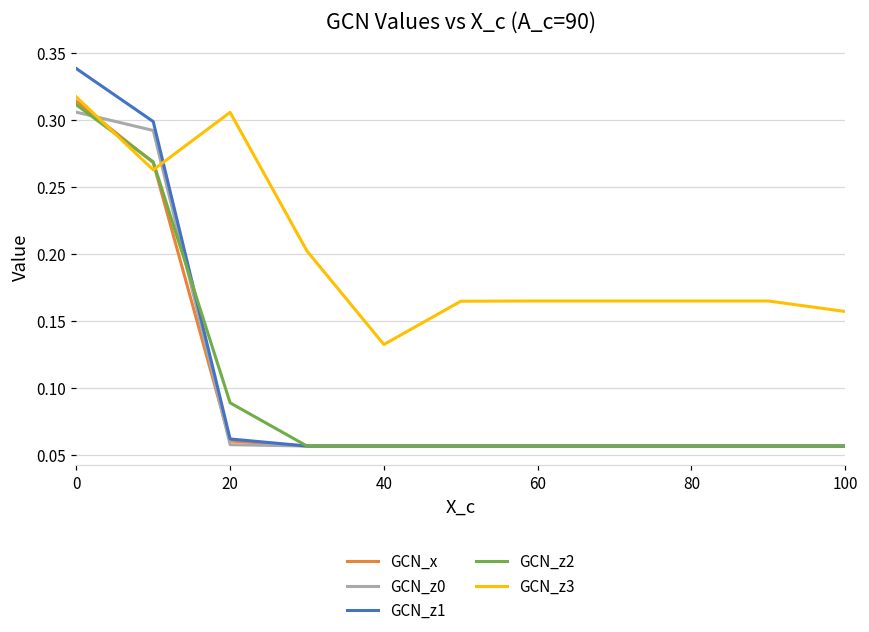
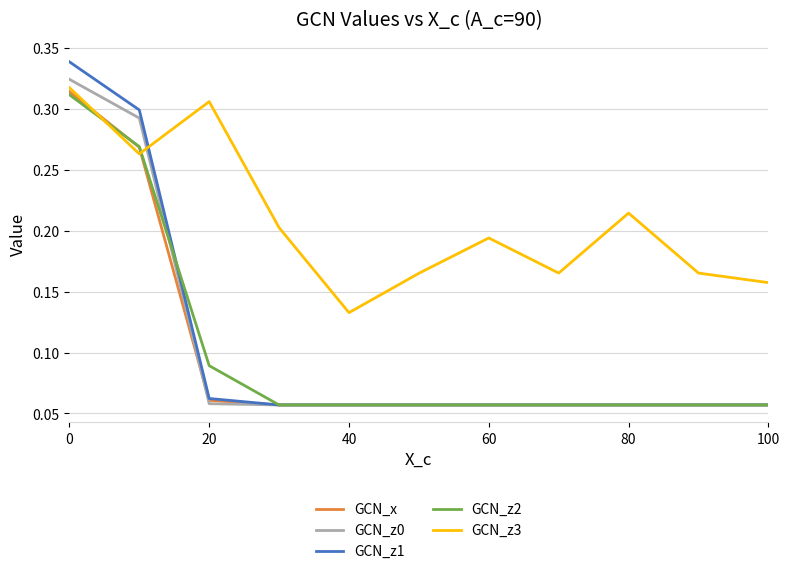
GCN_z0, 0: 0.306 -> 0.324
GCN_z3, 60: 0.165 -> 0.194
GCN_z3, 80: 0.165 -> 0.214
